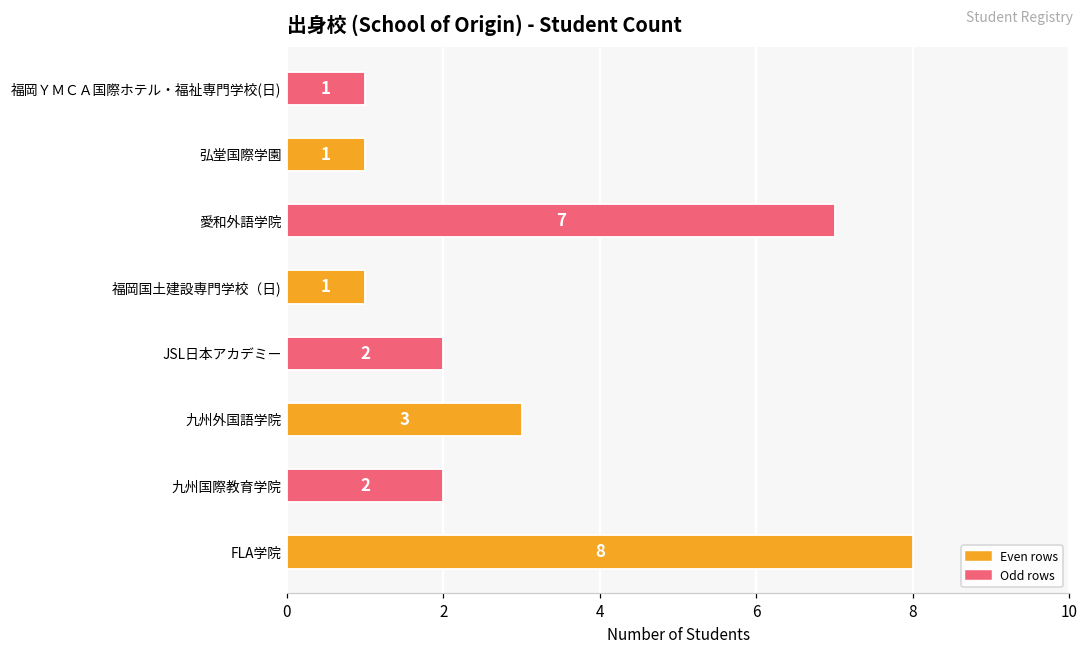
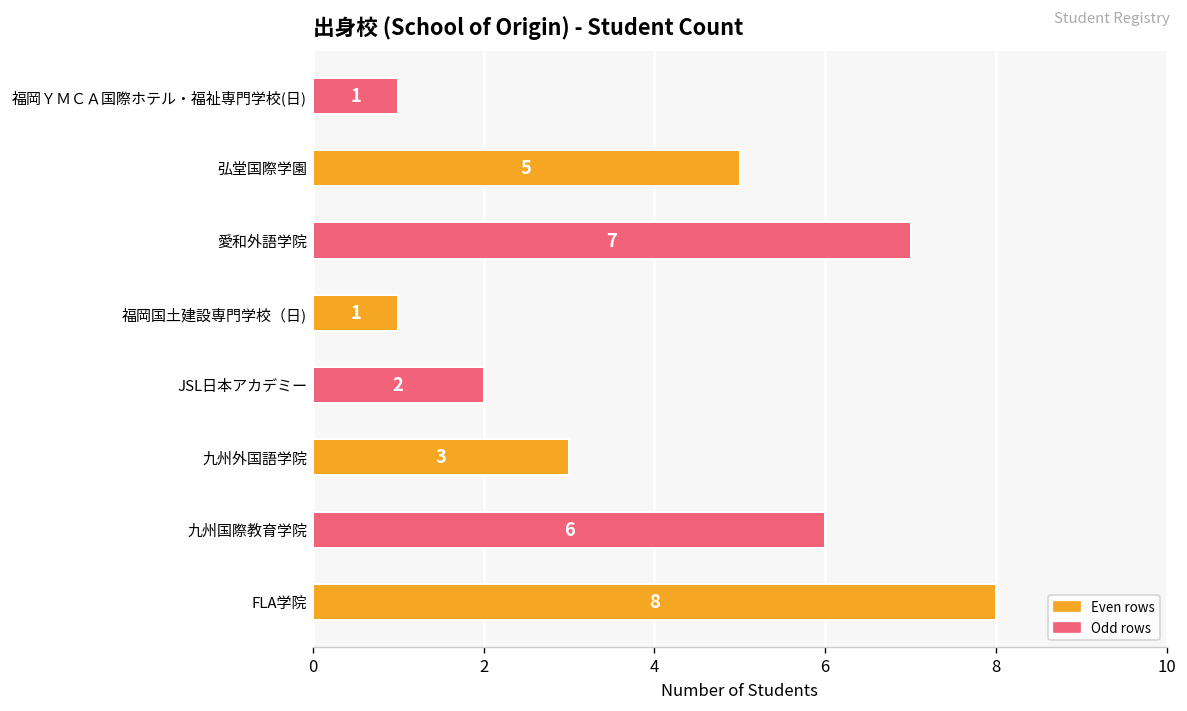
弘堂国際学園: 1 -> 5
九州国際教育学院: 2 -> 6
